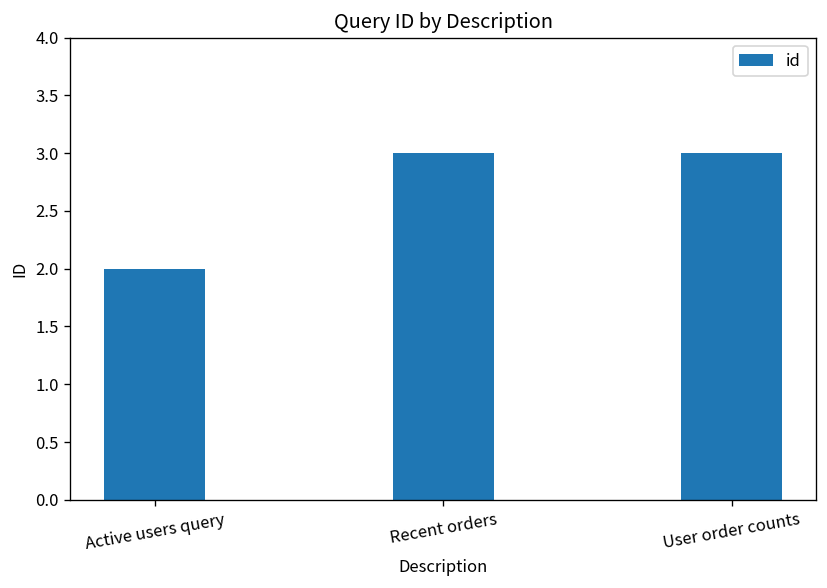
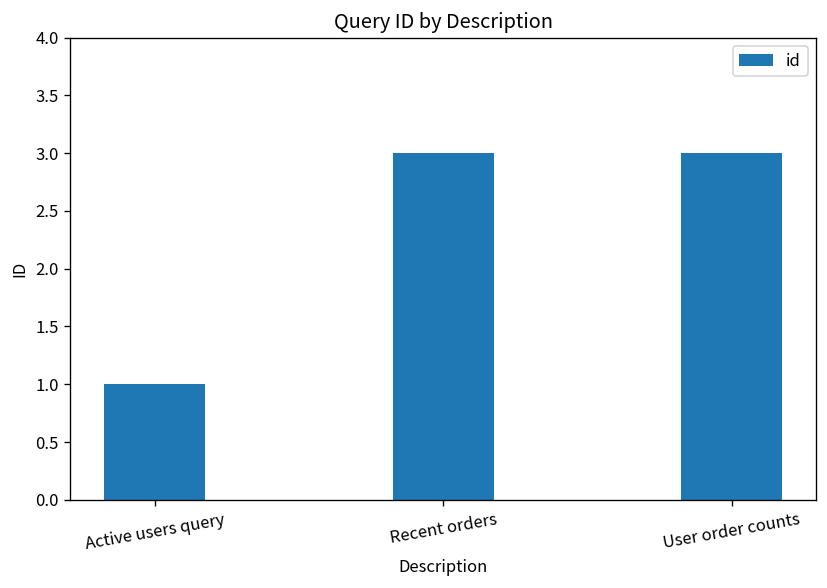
Active users query: 2 -> 1
